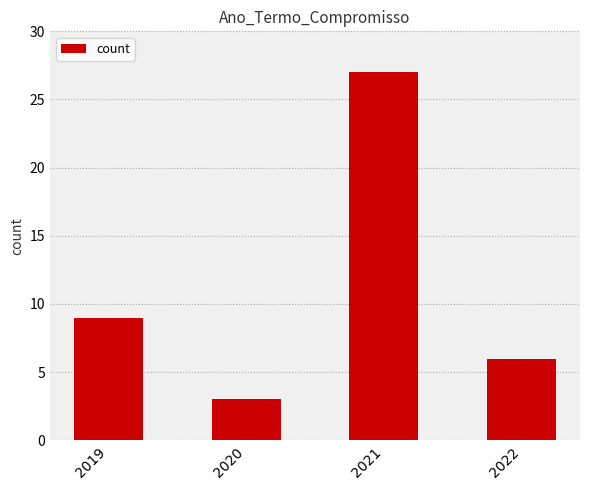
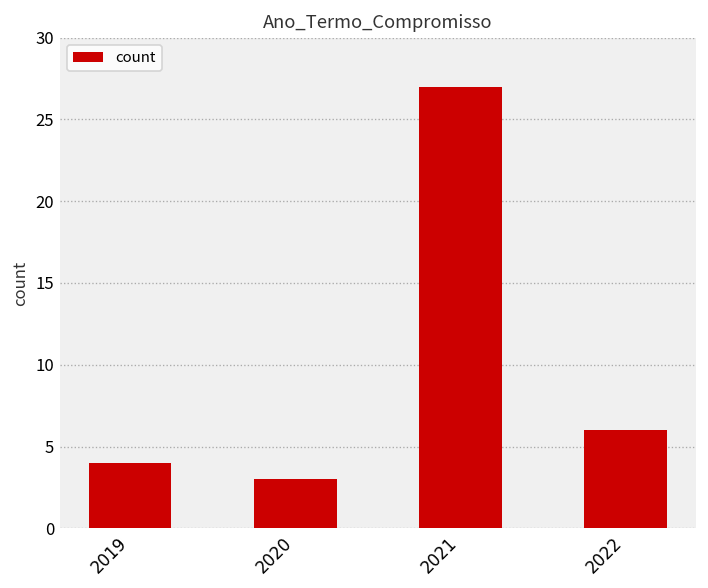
2019: 9 -> 4
